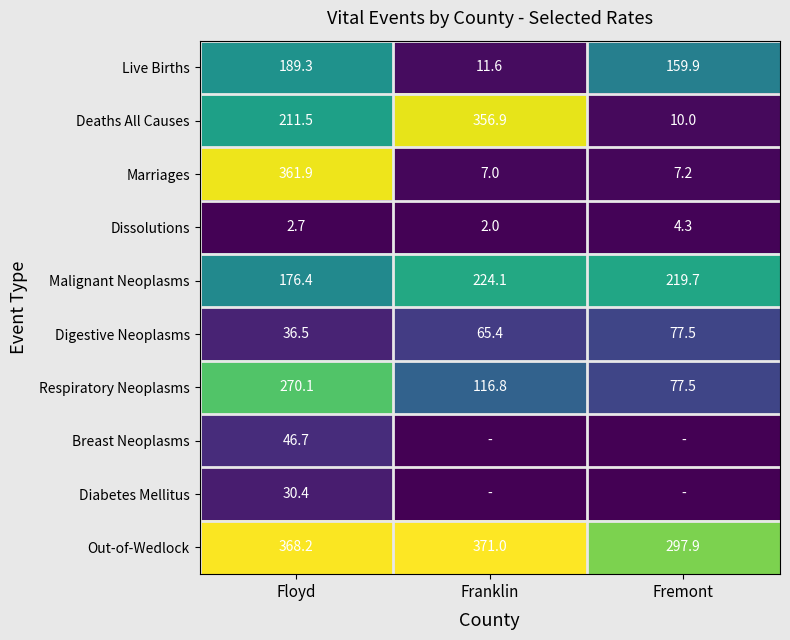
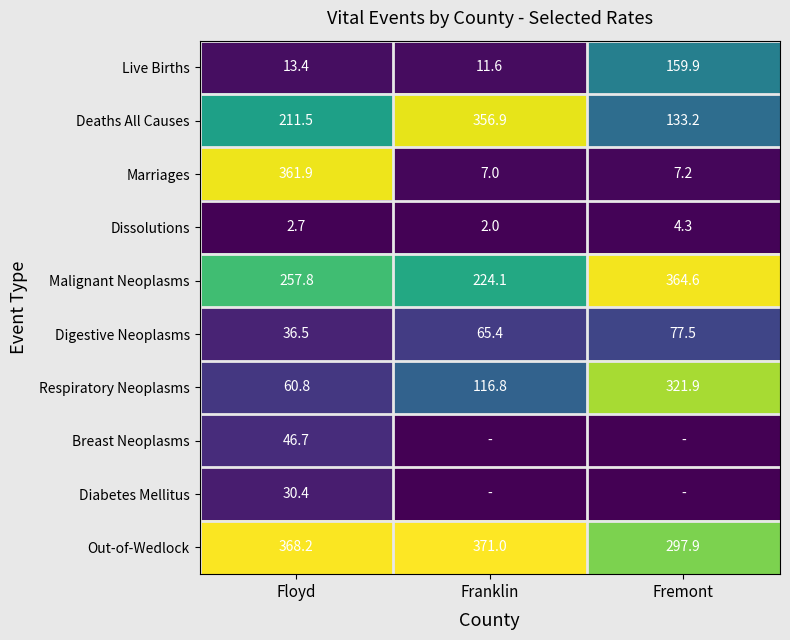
Live Births, Floyd: 189.3 -> 13.4
Deaths All Causes, Fremont: 10.0 -> 133.2
Malignant Neoplasms, Floyd: 176.4 -> 257.8
Malignant Neoplasms, Fremont: 219.7 -> 364.6
Respiratory Neoplasms, Floyd: 270.1 -> 60.8
Respiratory Neoplasms, Fremont: 77.5 -> 321.9
